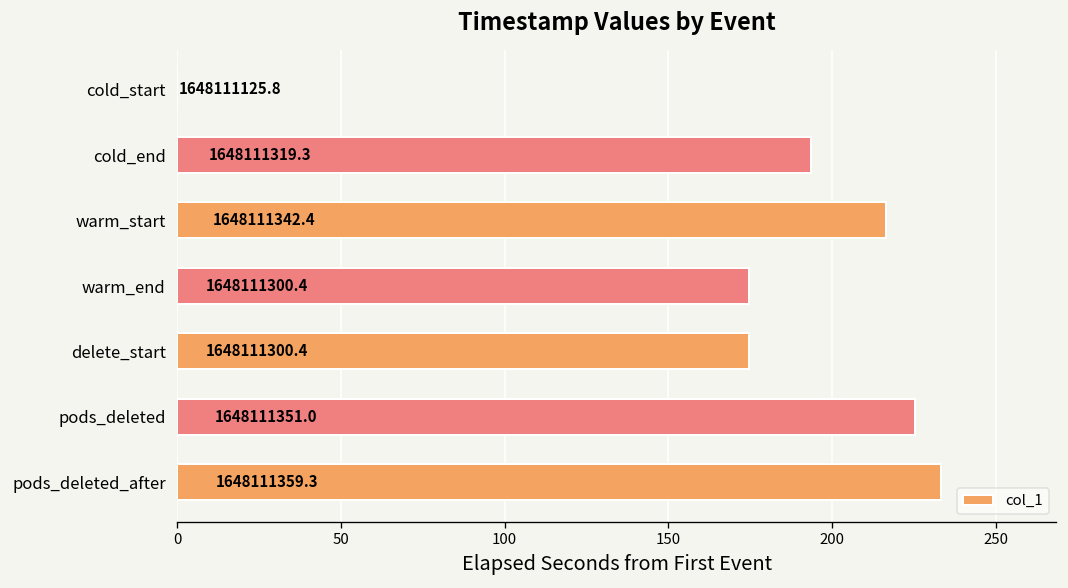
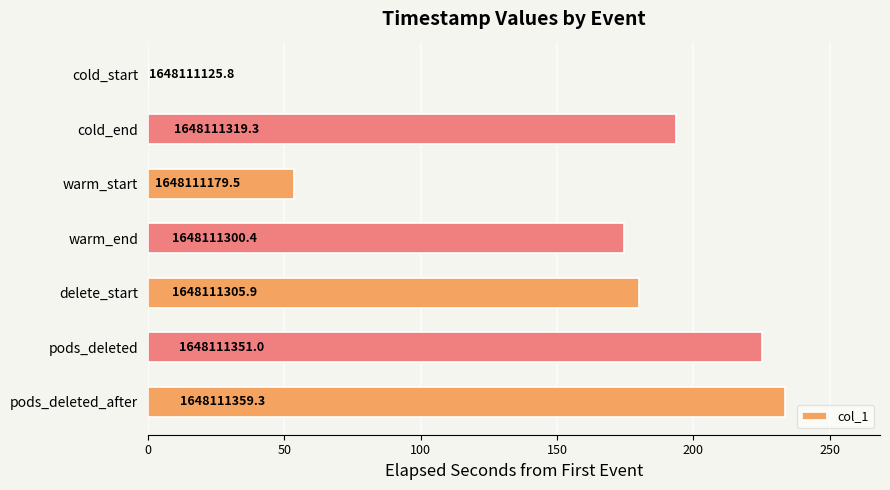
warm_start: 1648111342.4 -> 1648111179.5
delete_start: 1648111300.4 -> 1648111305.9
